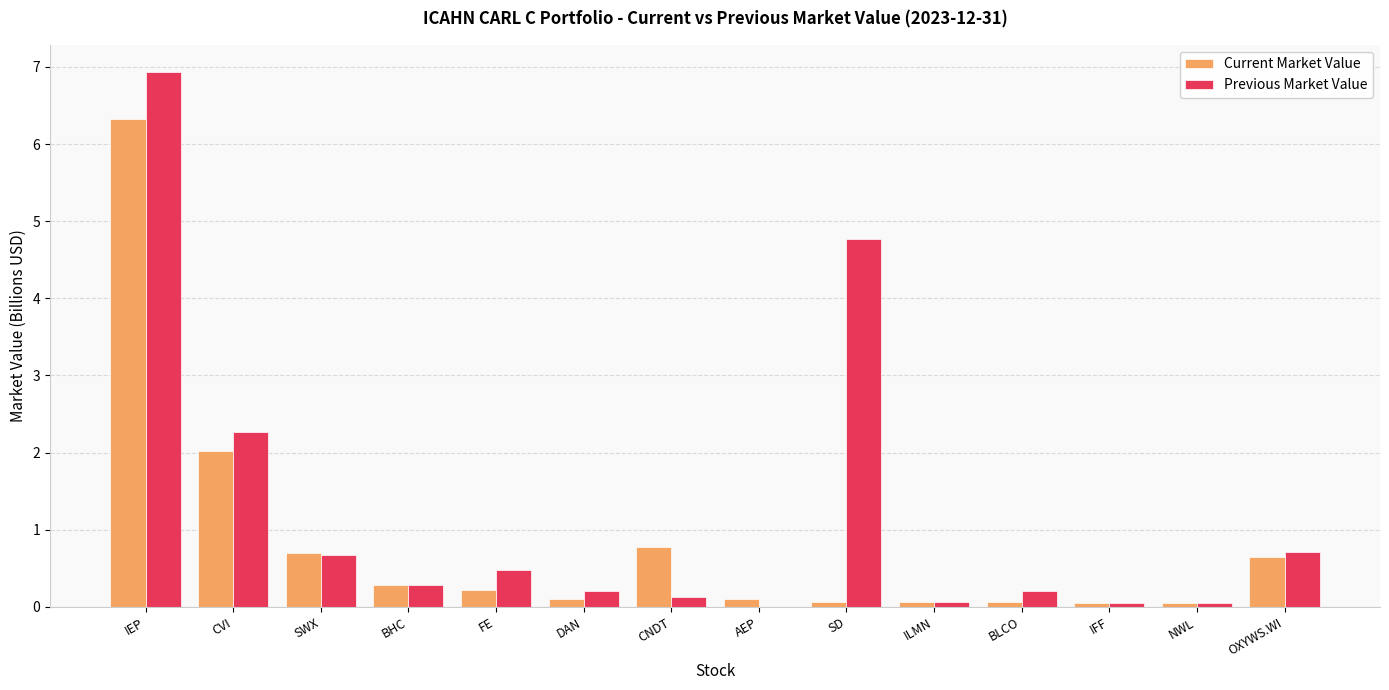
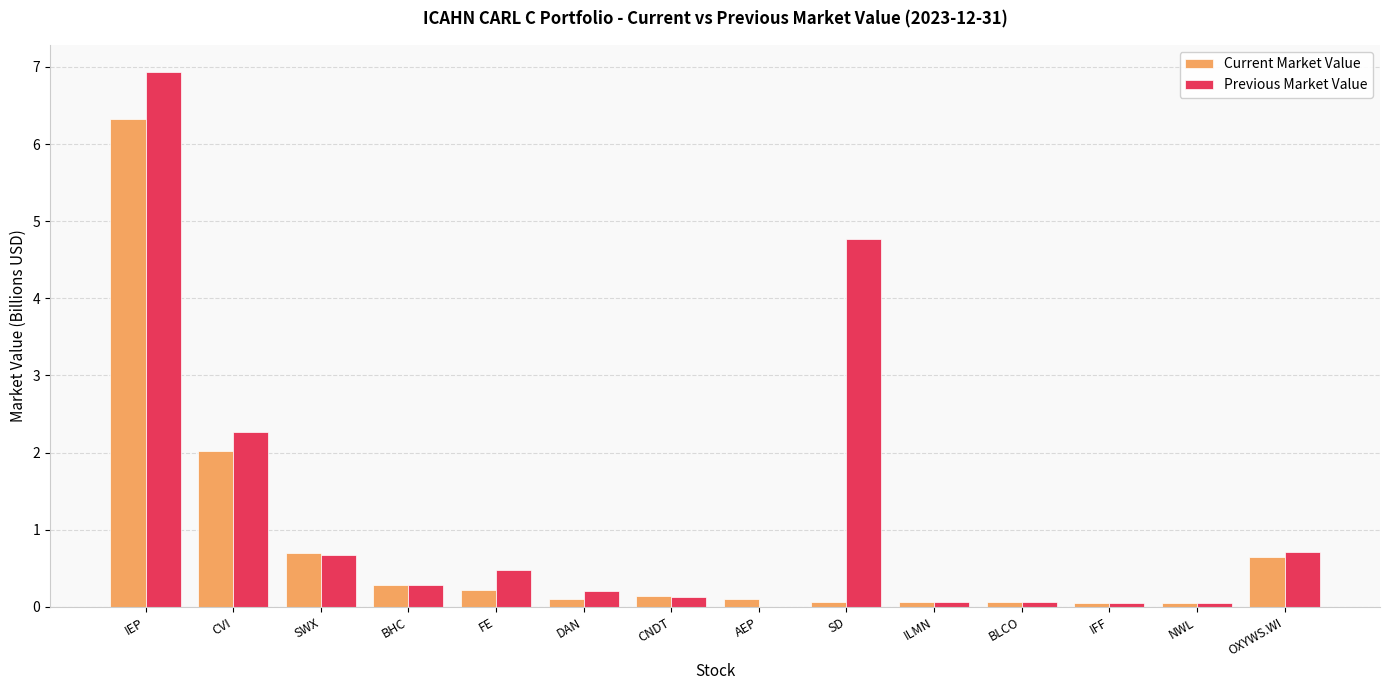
Current Market Value, CNDT: 0.8 -> 0.1
Previous Market Value, BLCO: 0.2 -> 0.1
